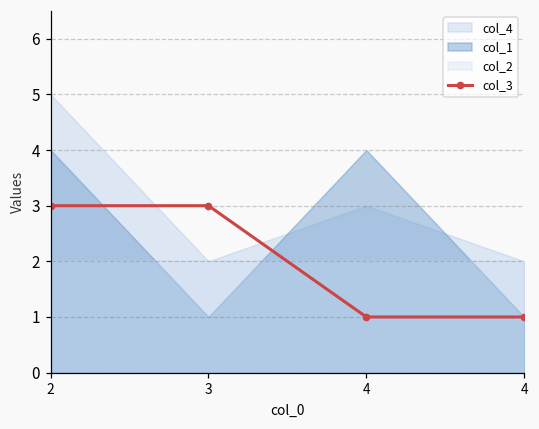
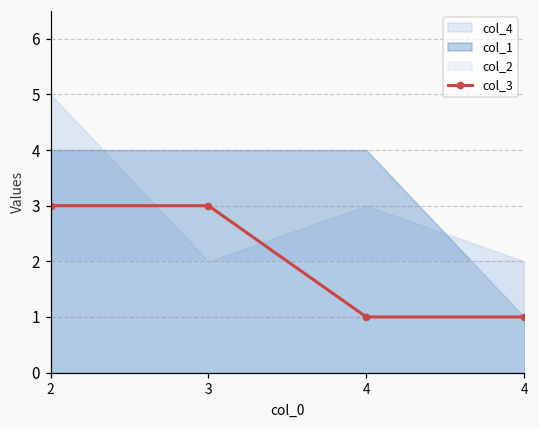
col_1, 3: 1 -> 4
